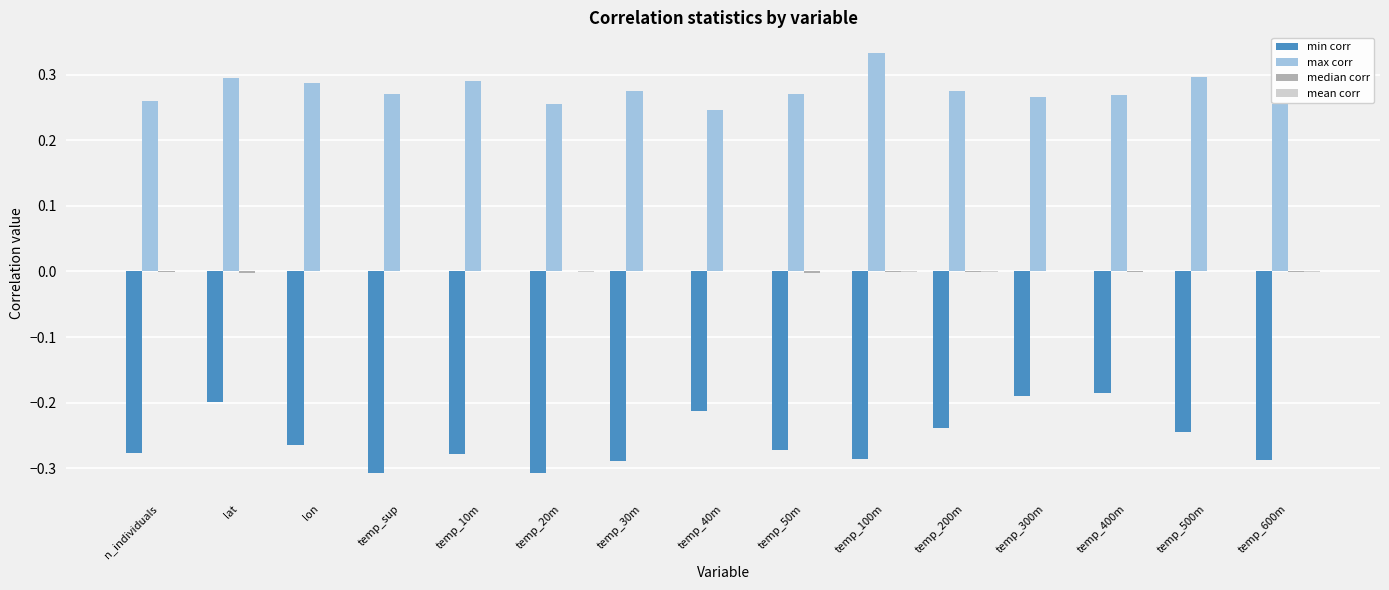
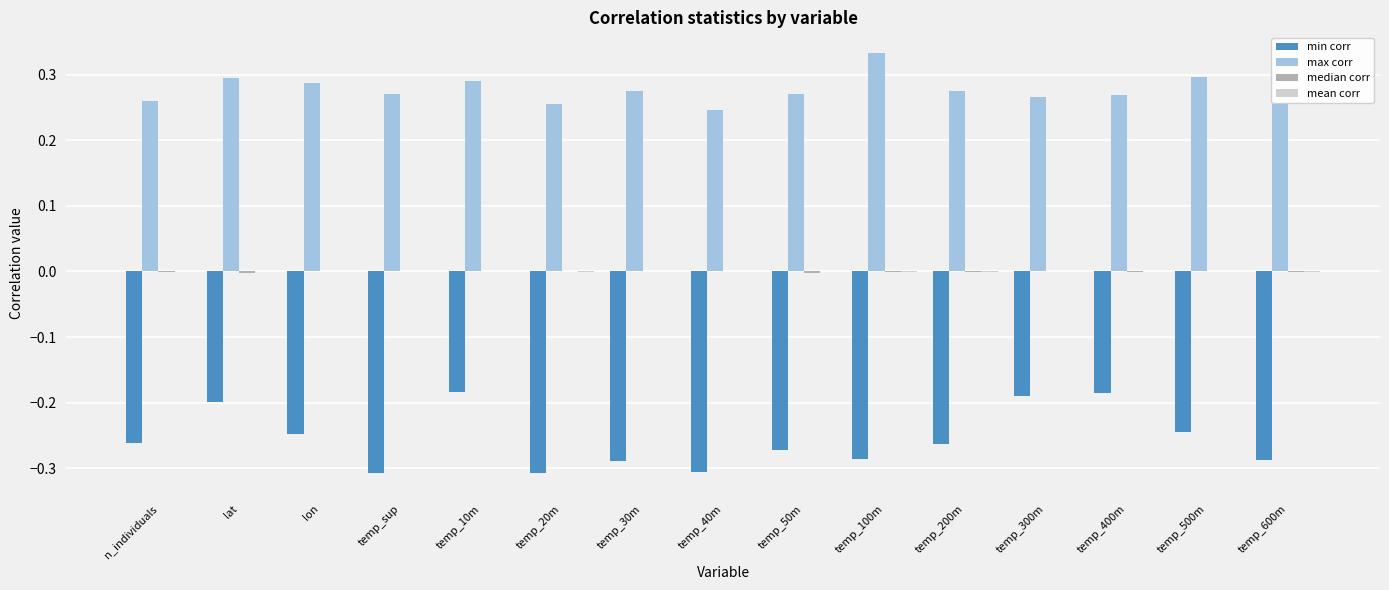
min corr, n_individuals: -0.28 -> -0.26
min corr, lon: -0.26 -> -0.25
min corr, temp_10m: -0.28 -> -0.18
min corr, temp_40m: -0.21 -> -0.31
min corr, temp_200m: -0.24 -> -0.26
